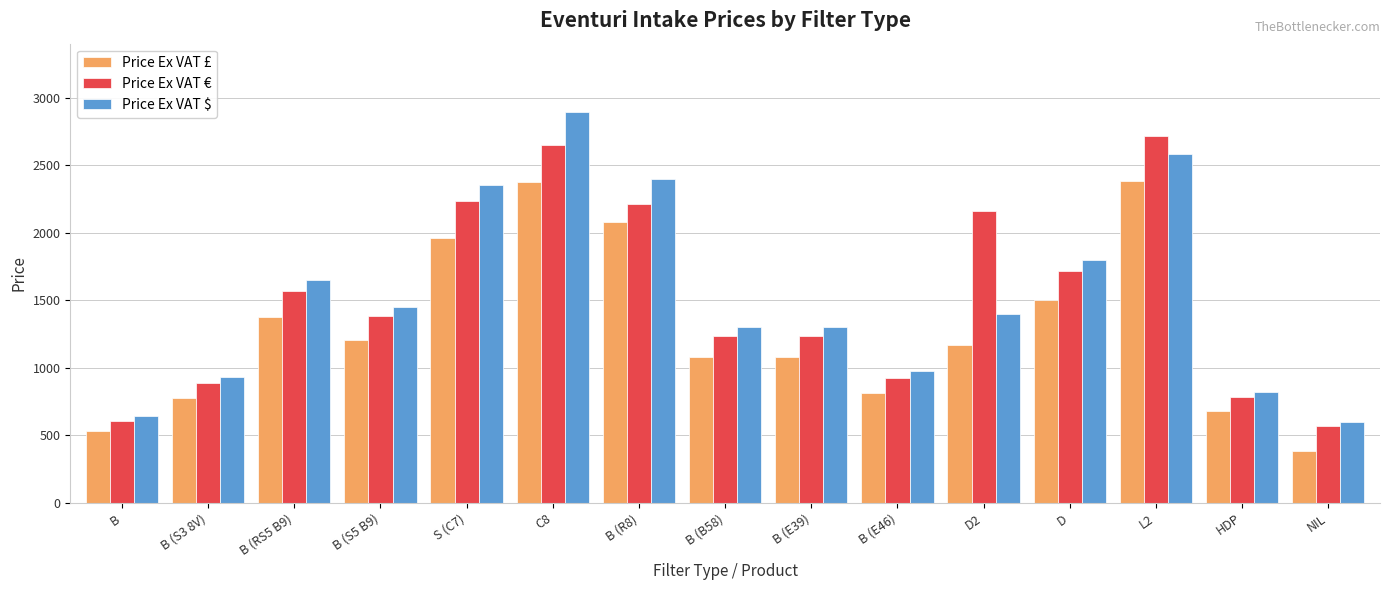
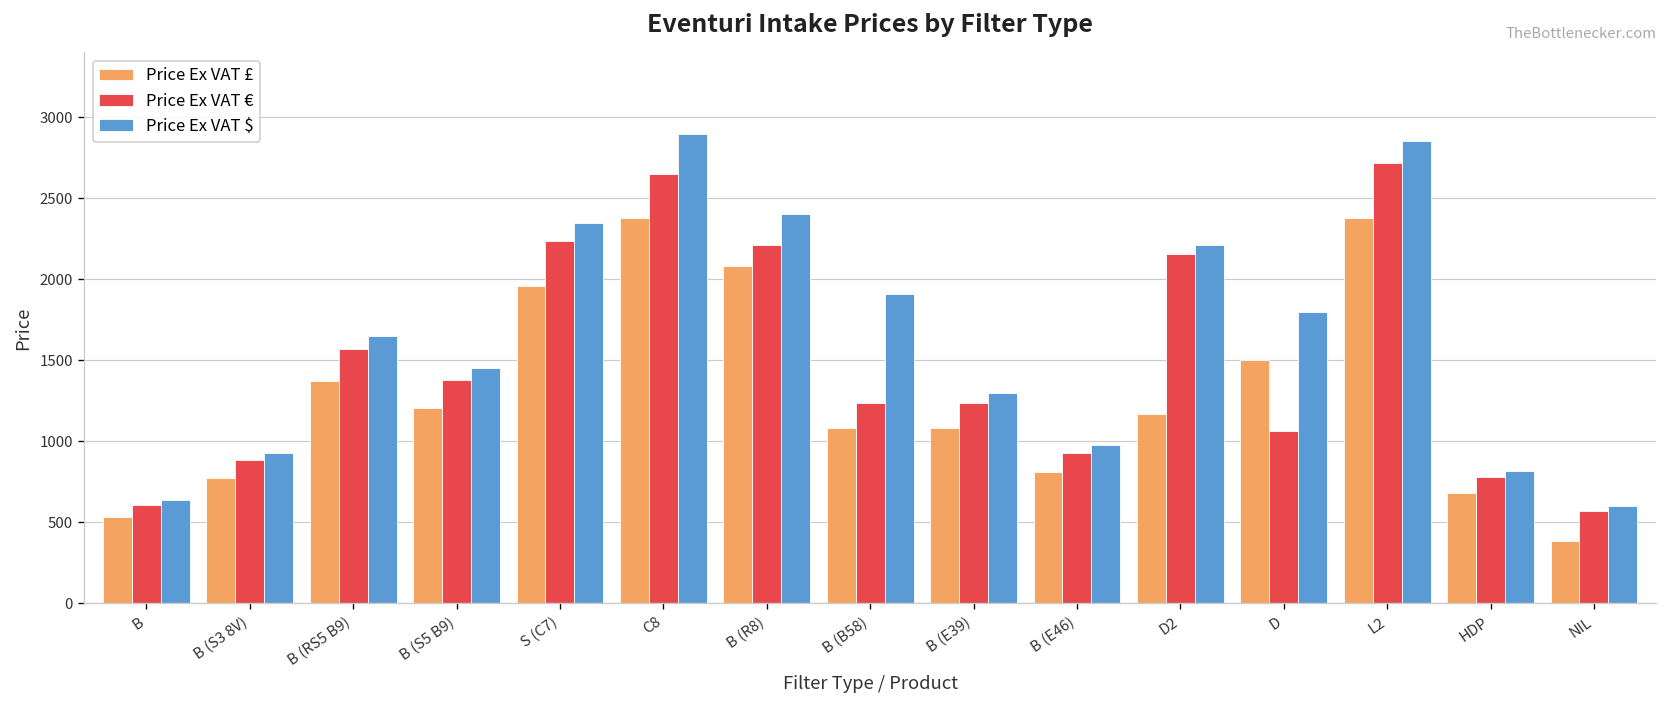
Price Ex VAT $, B (B58): 1300 -> 1910
Price Ex VAT $, D2: 1400 -> 2210
Price Ex VAT €, D: 1710 -> 1070
Price Ex VAT $, L2: 2590 -> 2860
